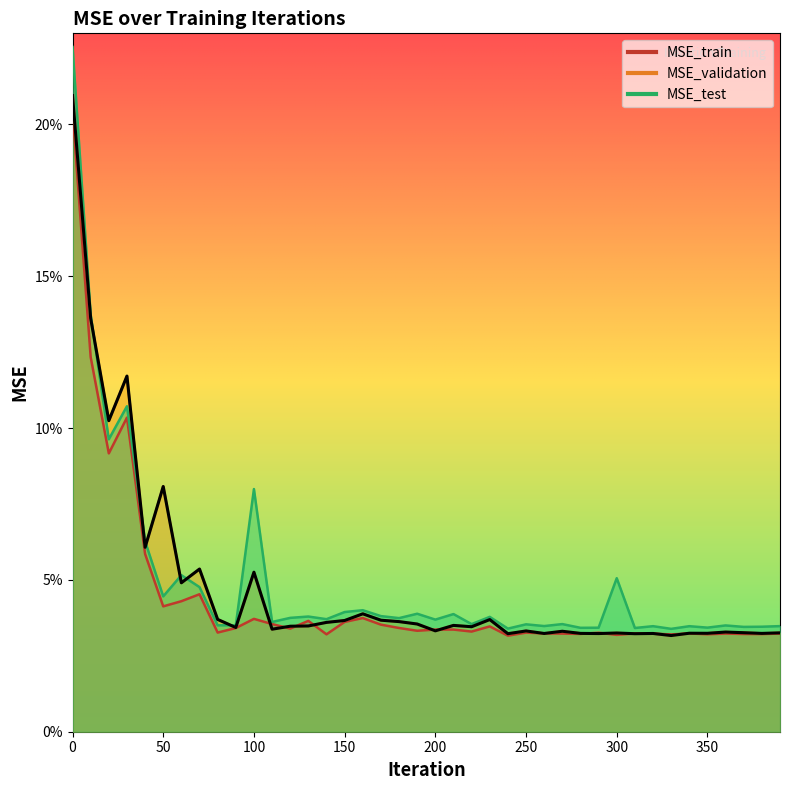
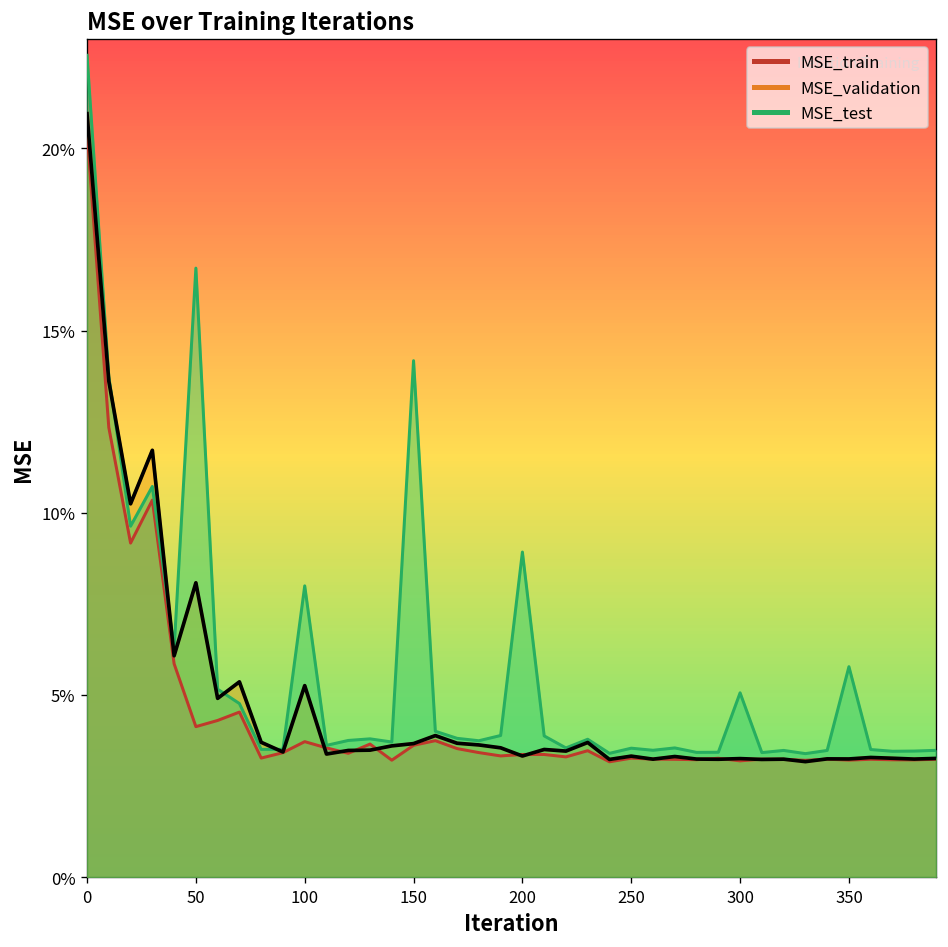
MSE_test, 50: 4.5% -> 16.7%
MSE_test, 150: 3.9% -> 14.2%
MSE_test, 200: 3.7% -> 8.9%
MSE_test, 350: 3.4% -> 5.8%
